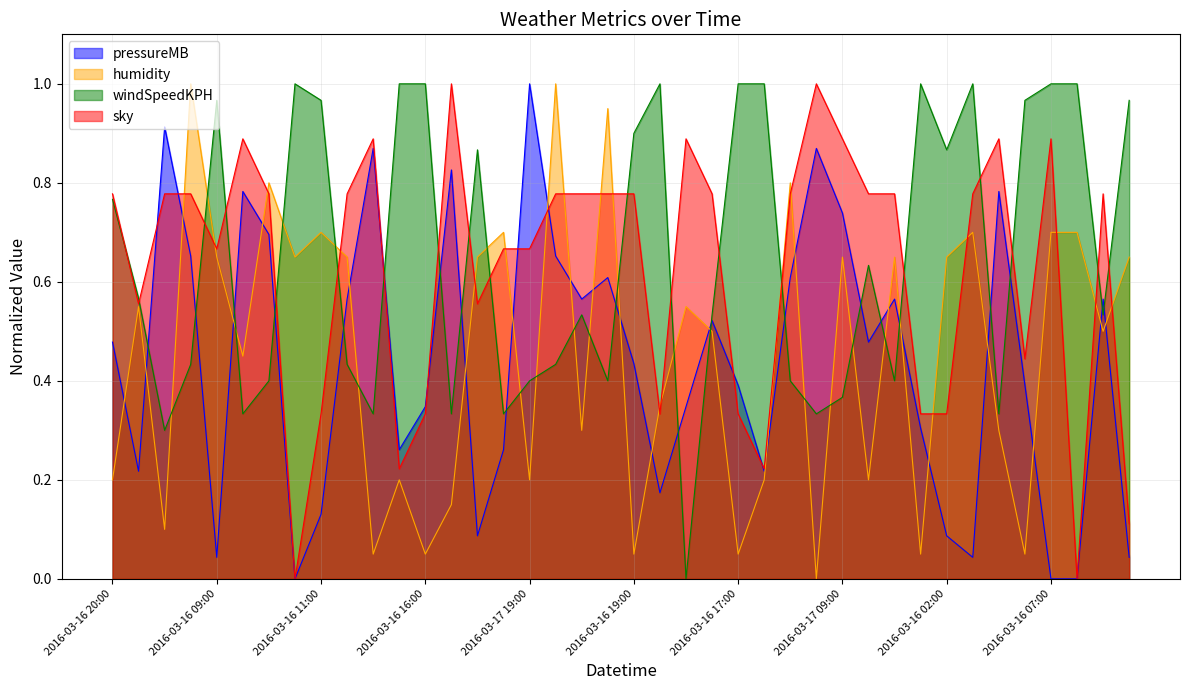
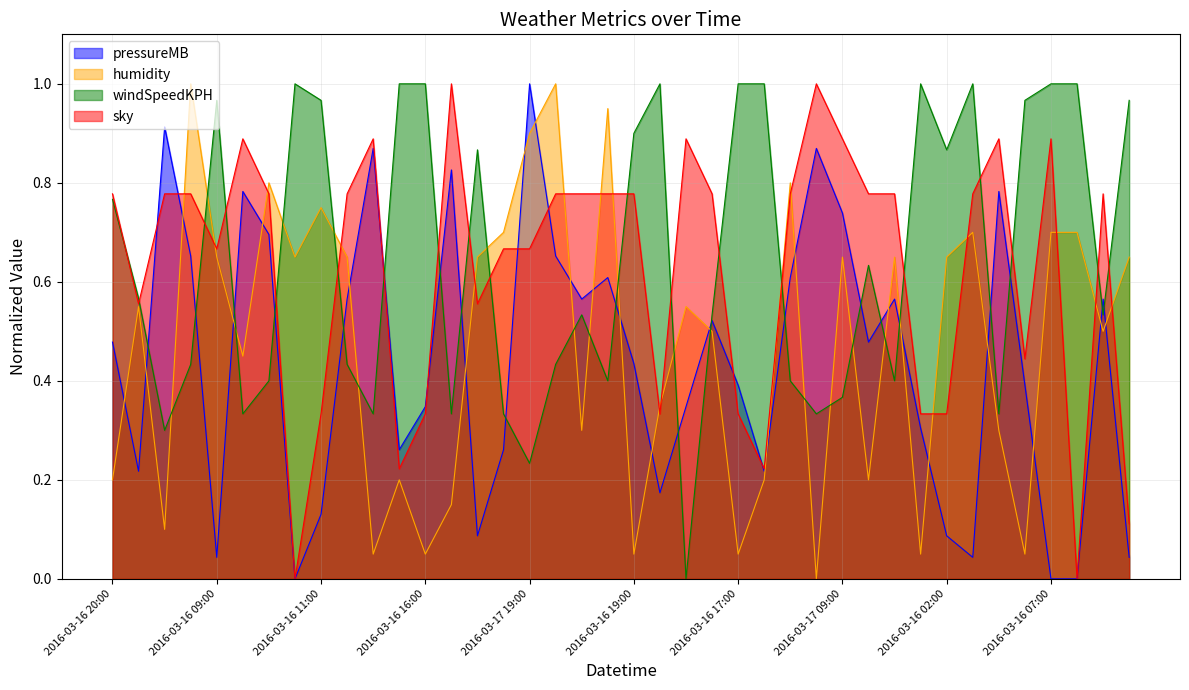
humidity, 2016-03-16 11:00: 0.70 -> 0.75
humidity, 2016-03-17 19:00: 0.20 -> 0.90
windSpeedKPH, 2016-03-17 19:00: 0.40 -> 0.23
